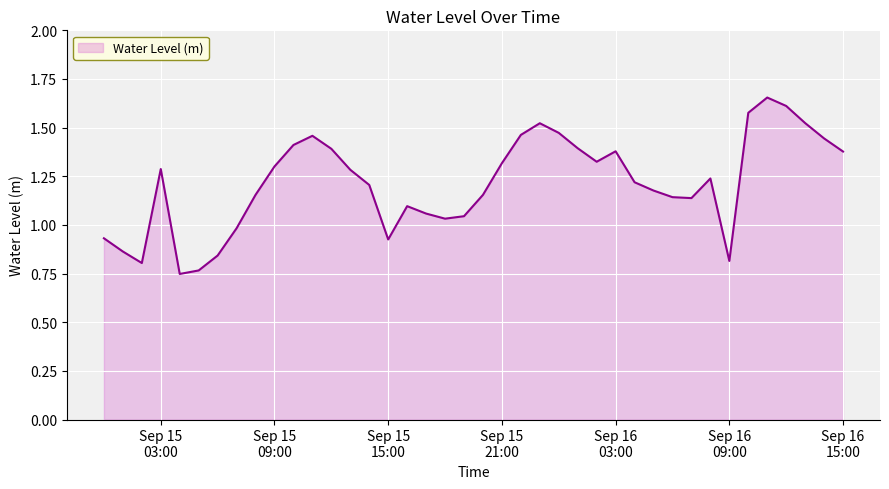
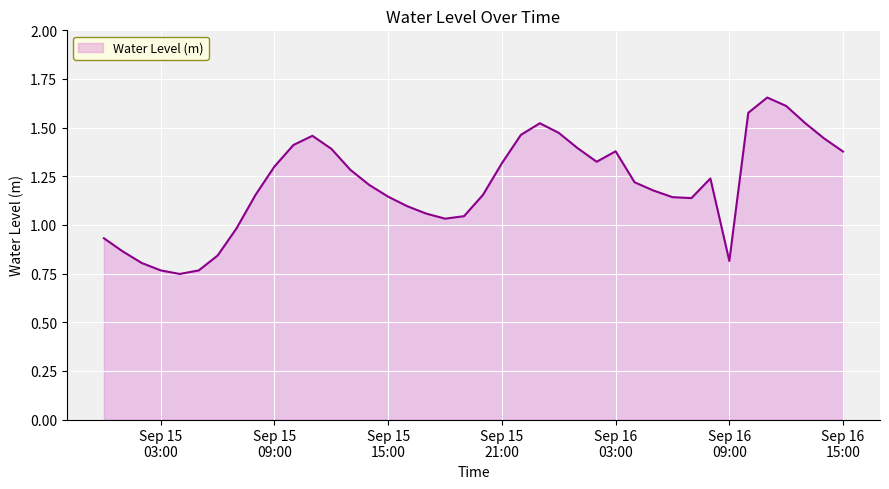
Sep 15 03:00: 1.29 -> 0.77
Sep 15 15:00: 0.93 -> 1.15
